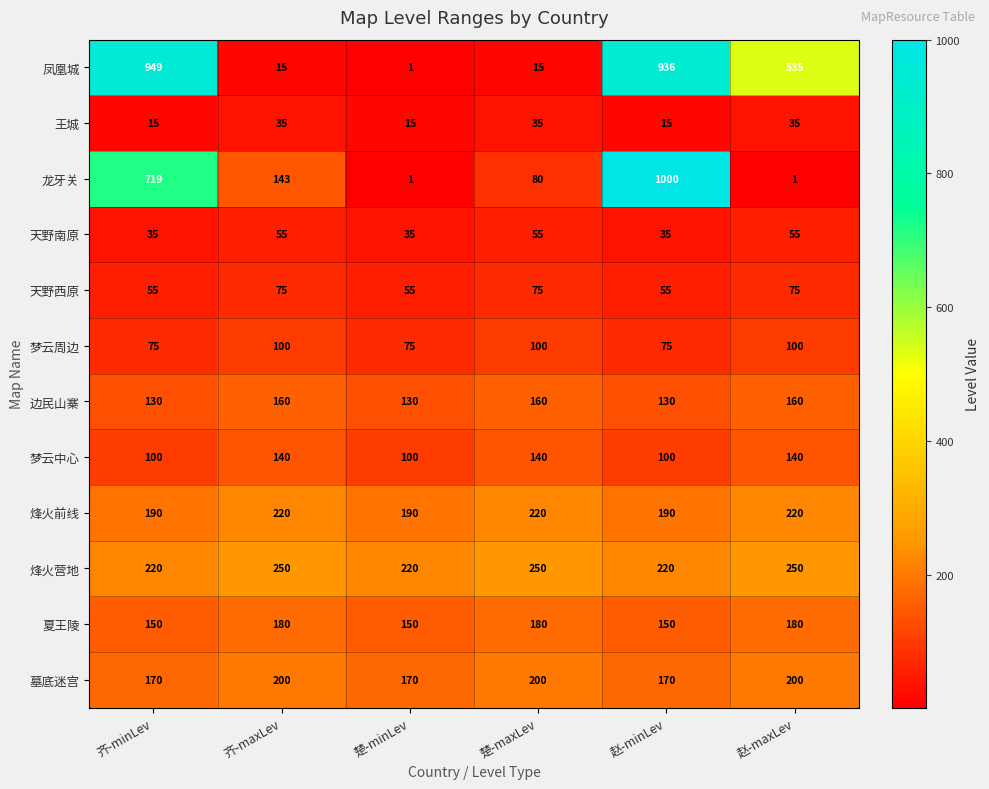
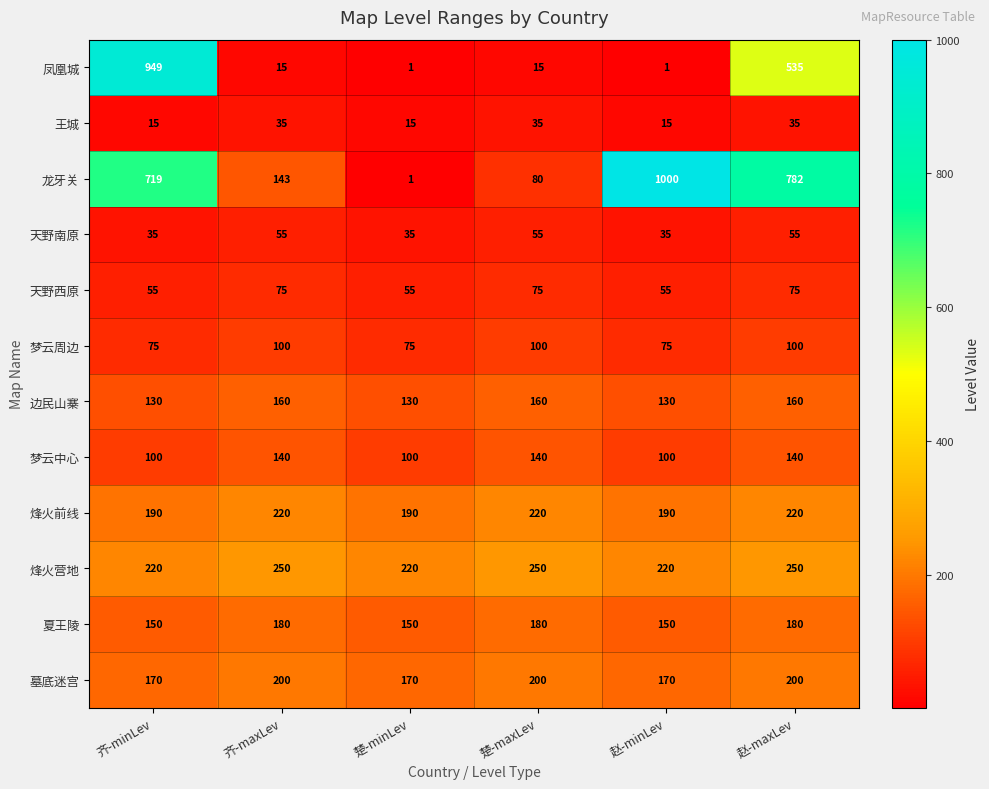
凤凰城, 赵-minLev: 936 -> 1
龙牙关, 赵-maxLev: 1 -> 782
